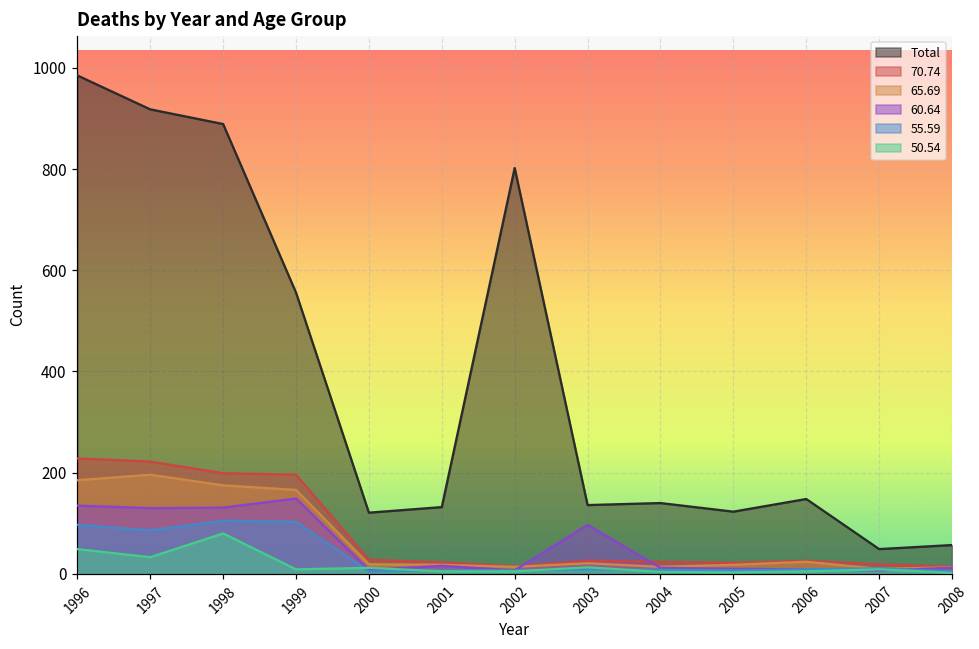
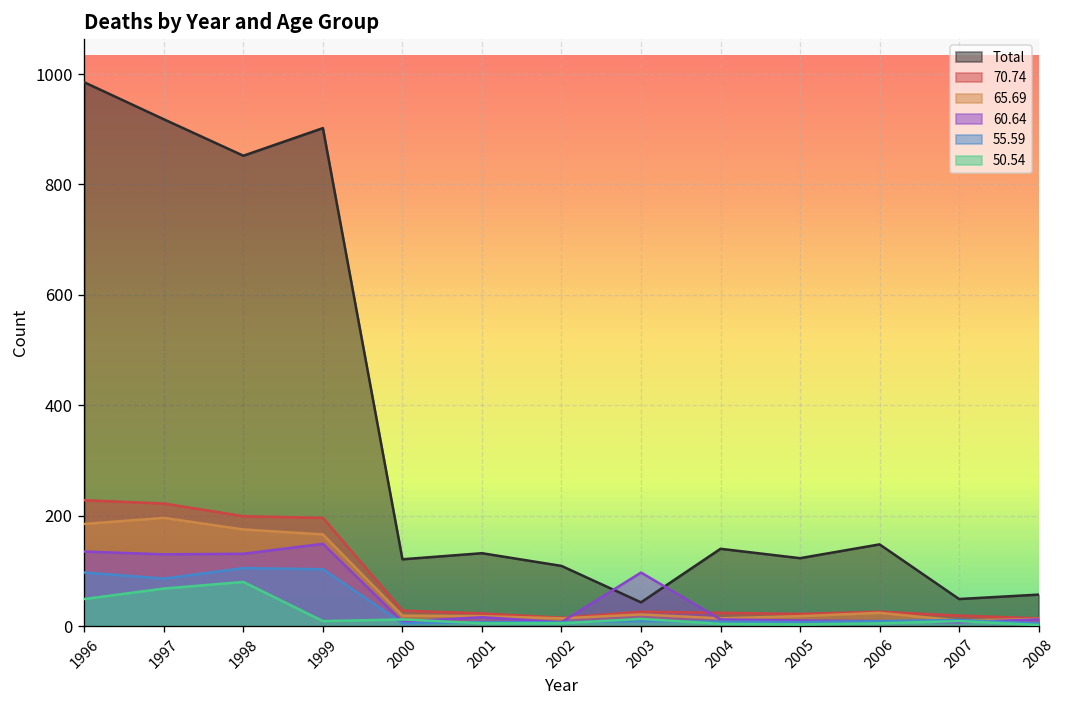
50.54, 1997: 30 -> 70
Total, 1998: 890 -> 850
Total, 1999: 560 -> 900
Total, 2002: 800 -> 110
Total, 2003: 140 -> 40
